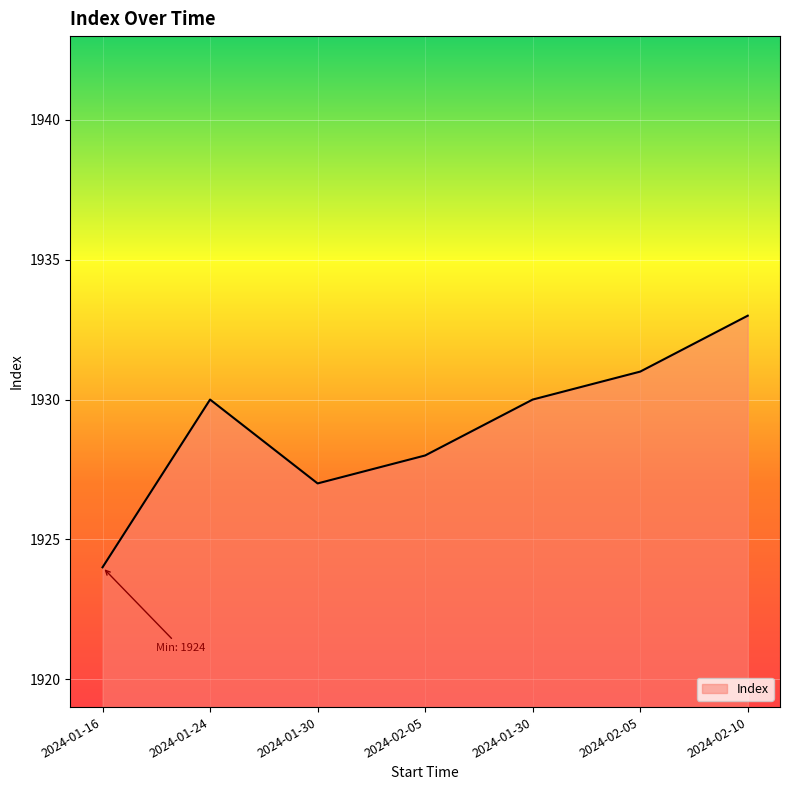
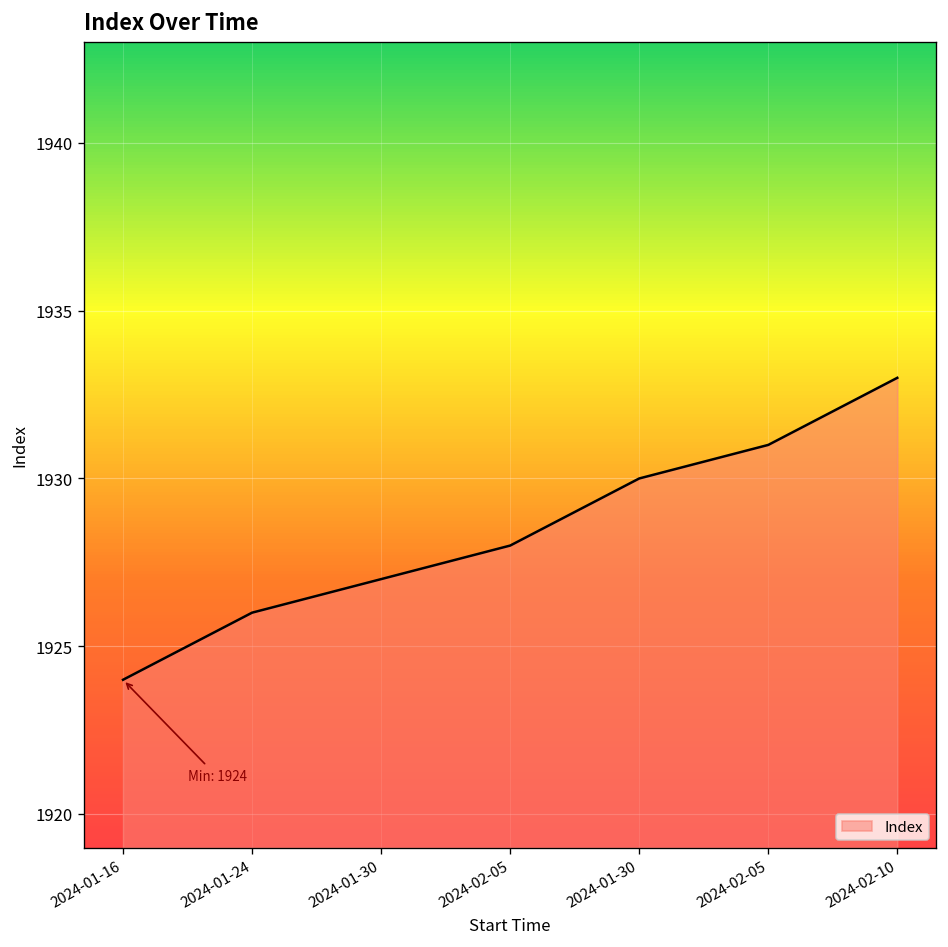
2024-01-24: 1930 -> 1926
